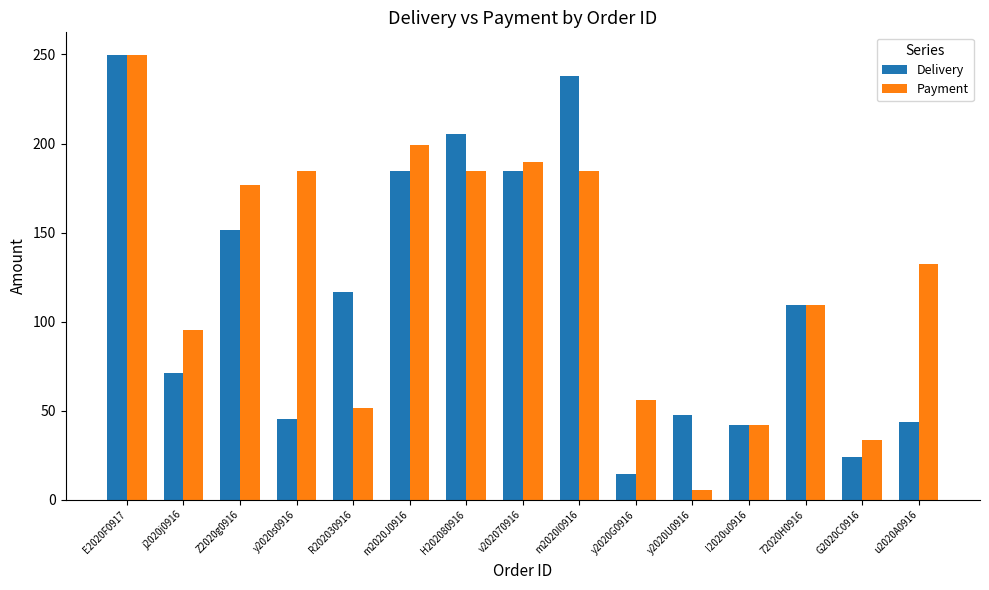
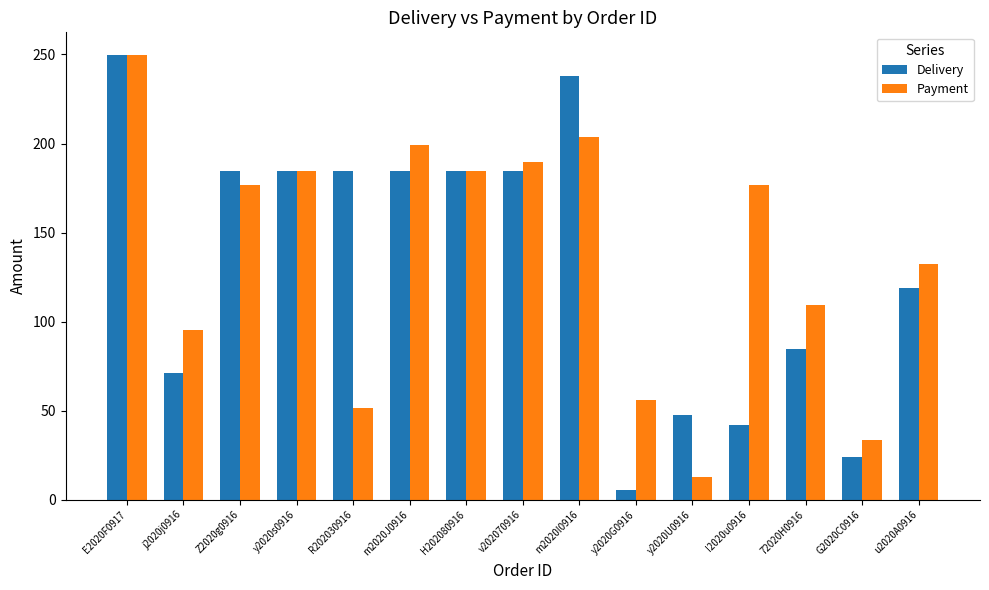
Delivery, Z2020g0916: 151 -> 185
Delivery, y2020s0916: 45 -> 185
Delivery, R202030916: 117 -> 185
Delivery, H202080916: 205 -> 185
Payment, m2020I0916: 185 -> 204
Delivery, y2020G0916: 15 -> 5
Payment, y2020U0916: 5 -> 13
Payment, I2020u0916: 42 -> 177
Delivery, 72020H0916: 109 -> 85
Delivery, u2020A0916: 43 -> 119
